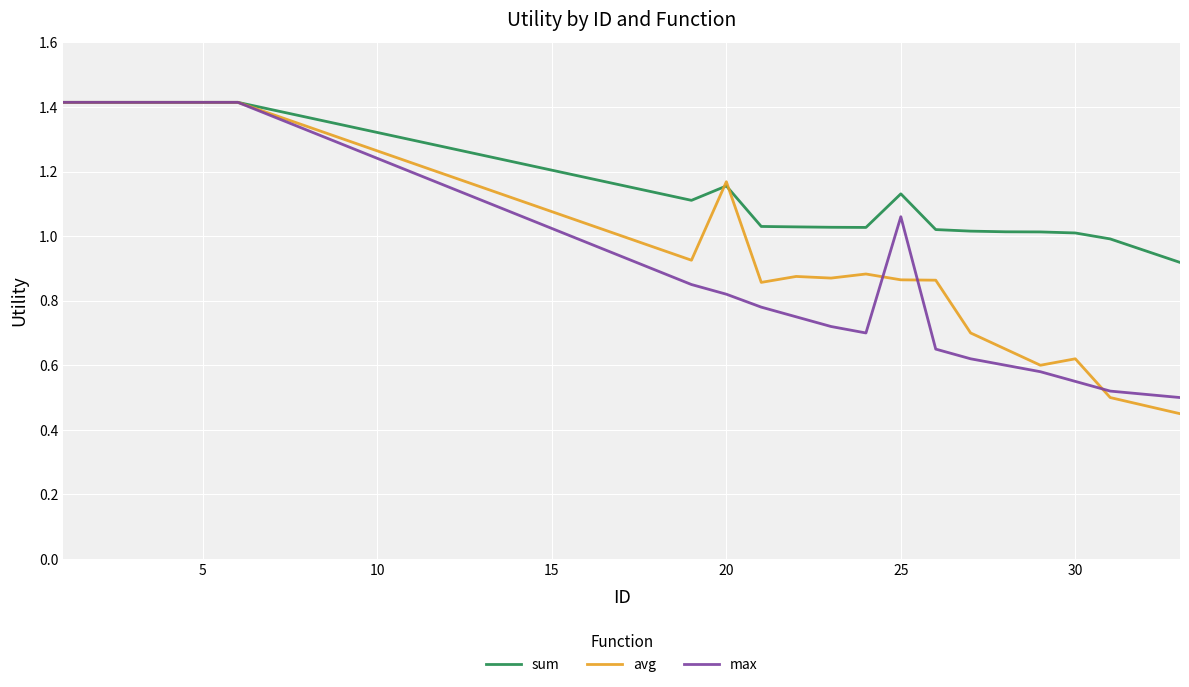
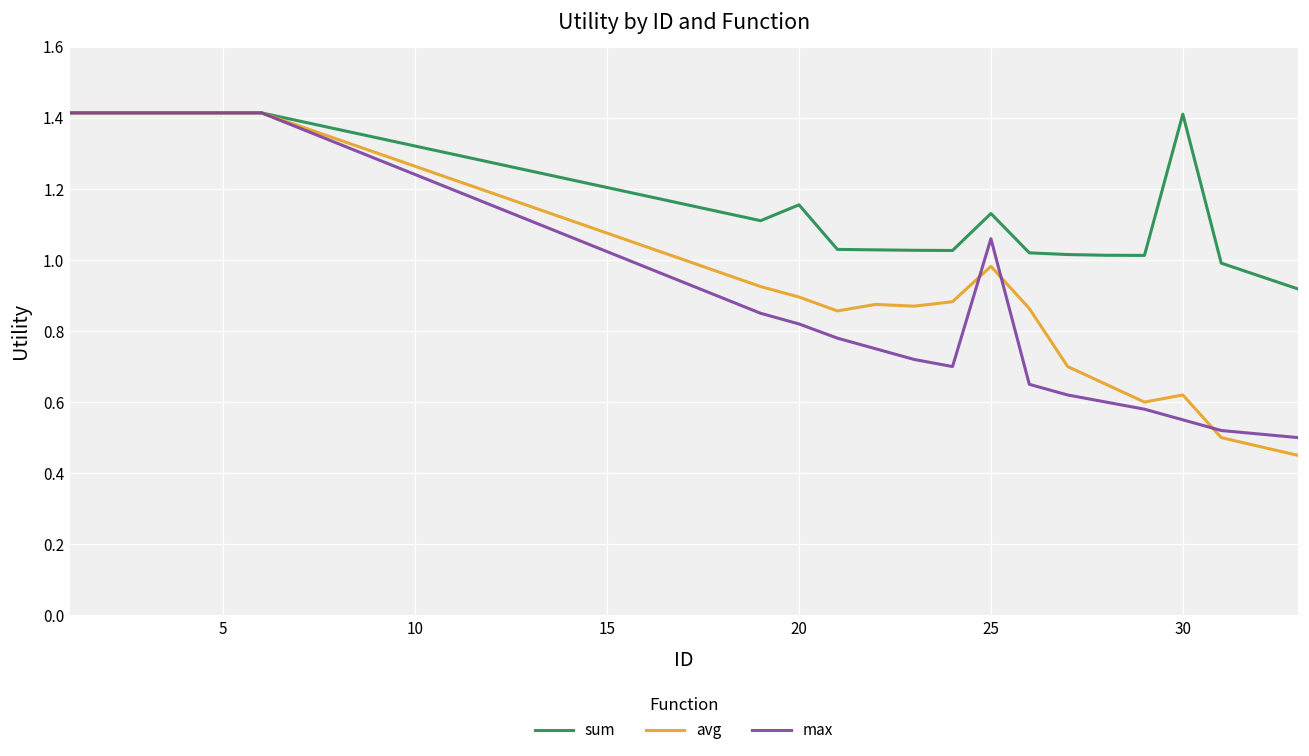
avg, 20: 1.17 -> 0.90
avg, 25: 0.86 -> 0.98
sum, 30: 1.01 -> 1.41
